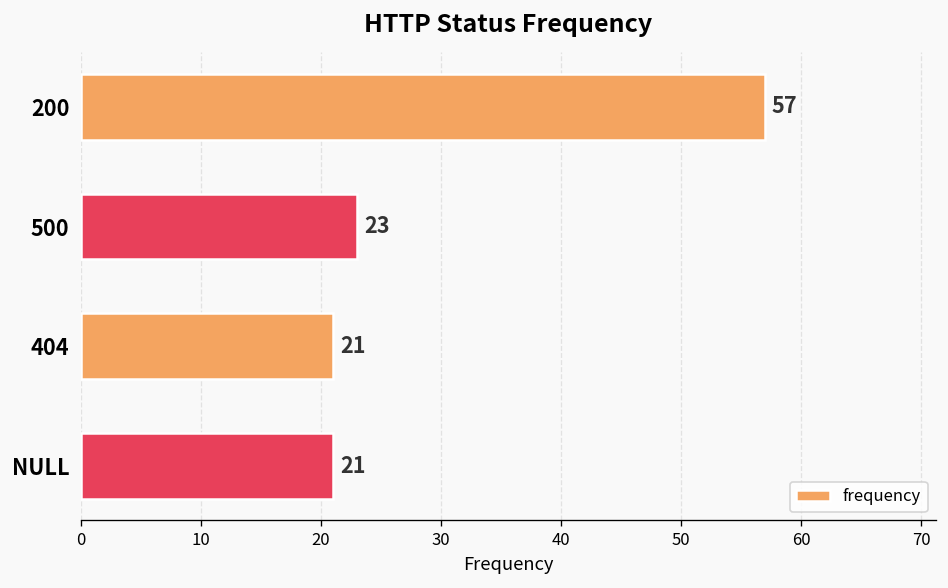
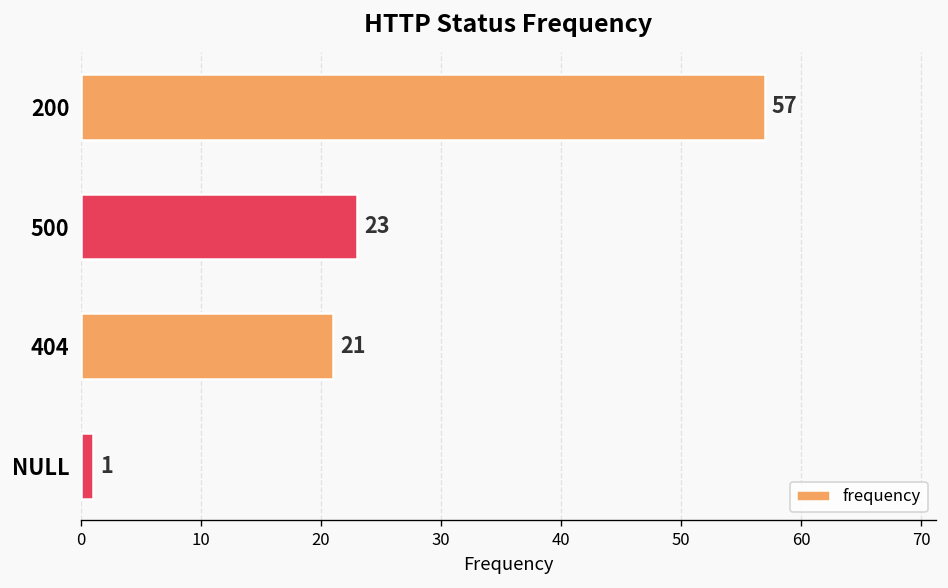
NULL: 21 -> 1
